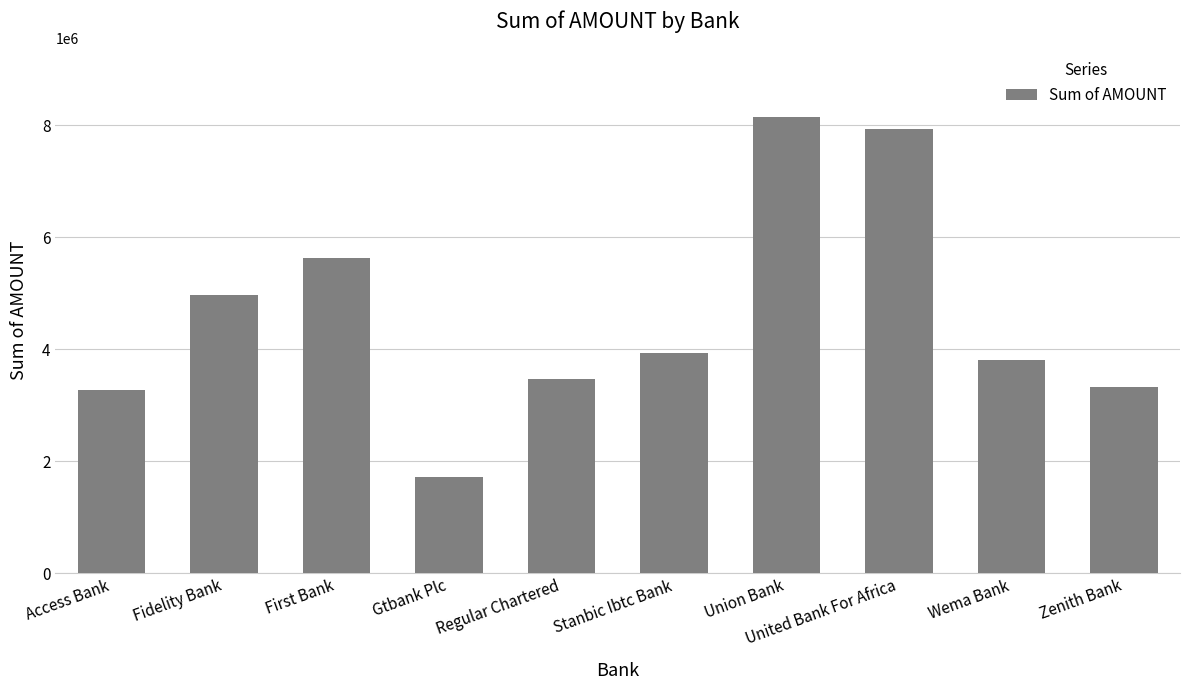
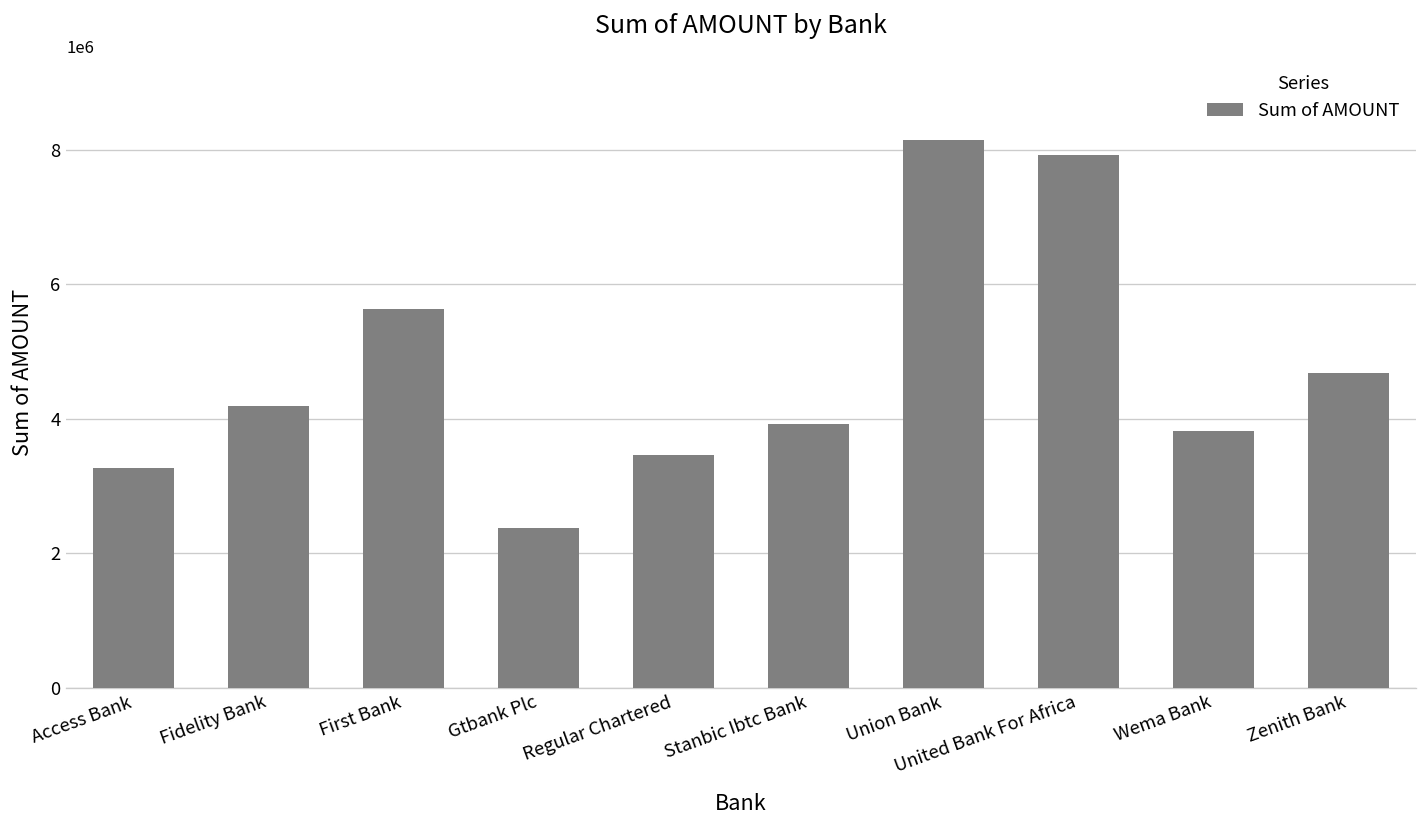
Fidelity Bank: 5000000 -> 4200000
Gtbank Plc: 1700000 -> 2400000
Zenith Bank: 3300000 -> 4700000
